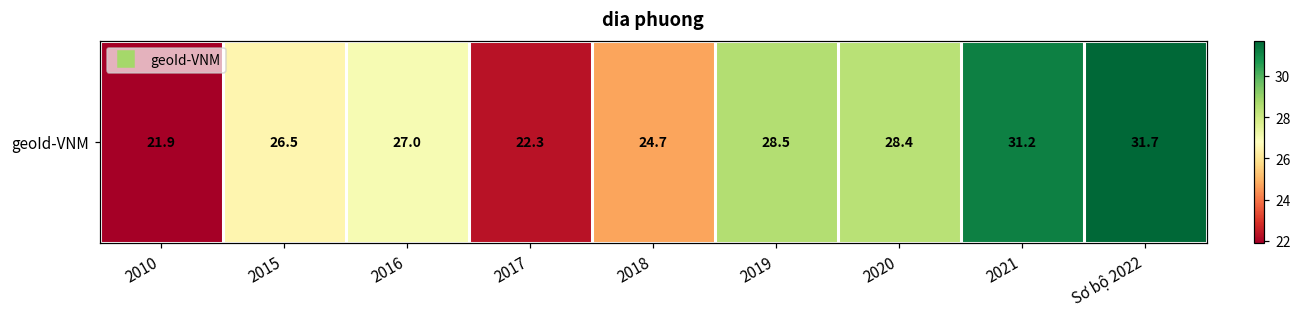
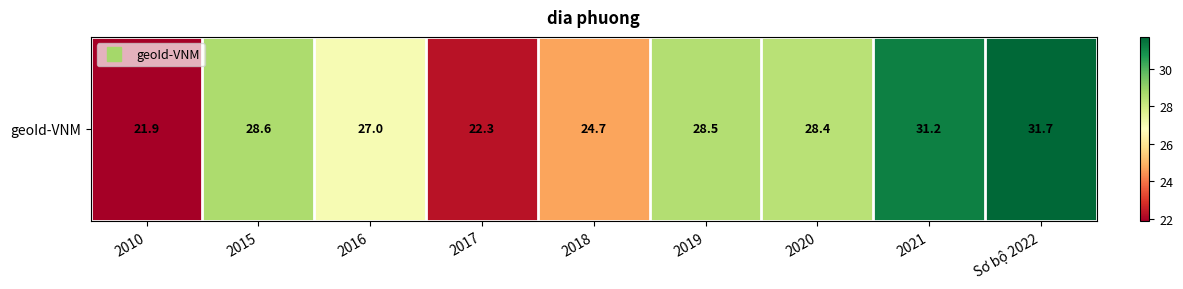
geoId-VNM, 2015: 26.5 -> 28.6
